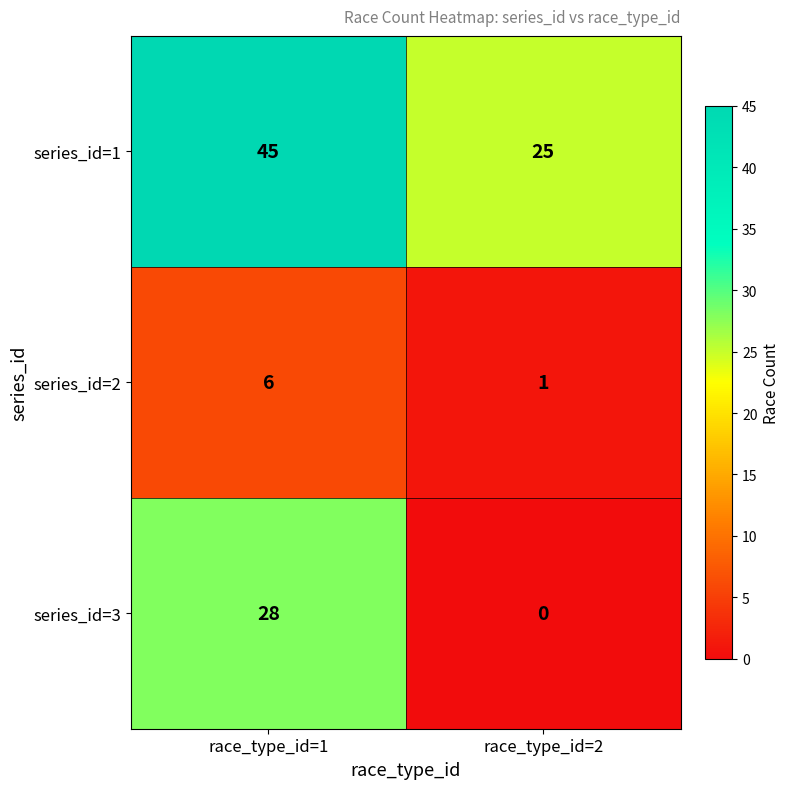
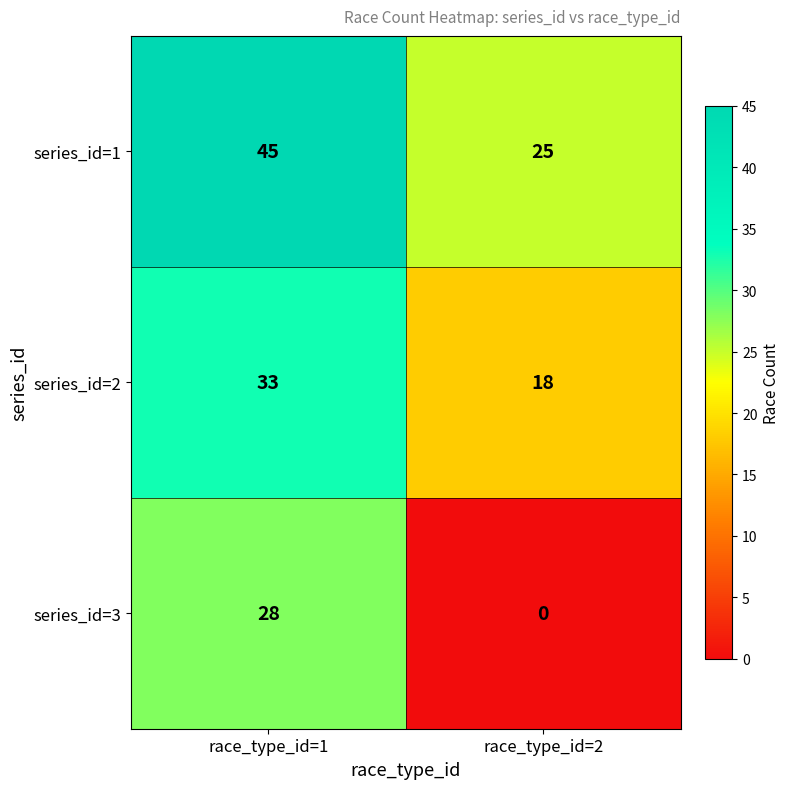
series_id=2, race_type_id=1: 6 -> 33
series_id=2, race_type_id=2: 1 -> 18
